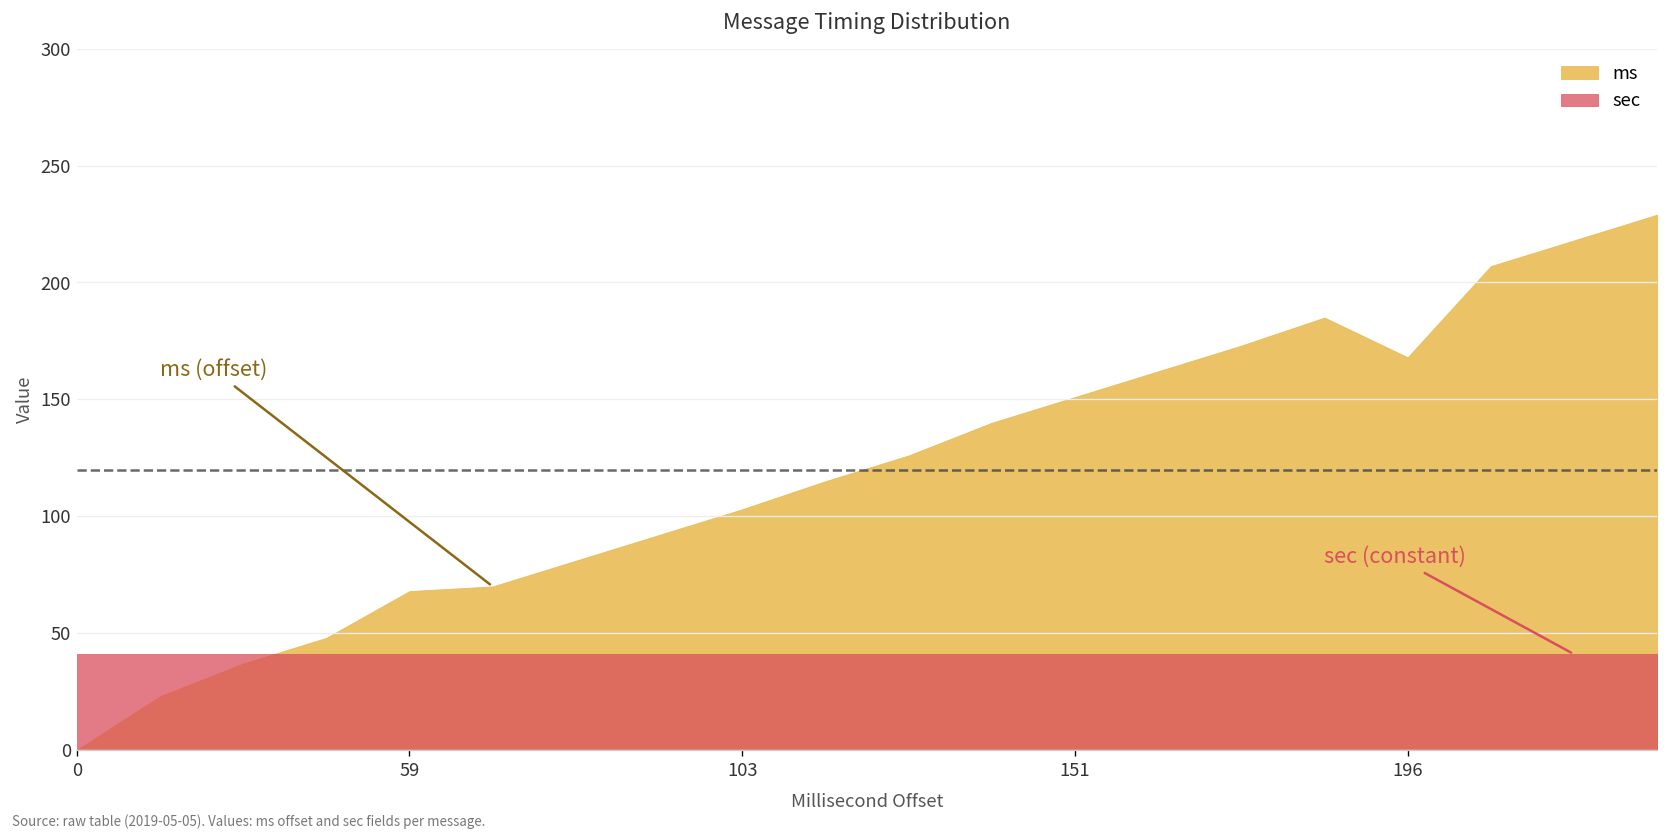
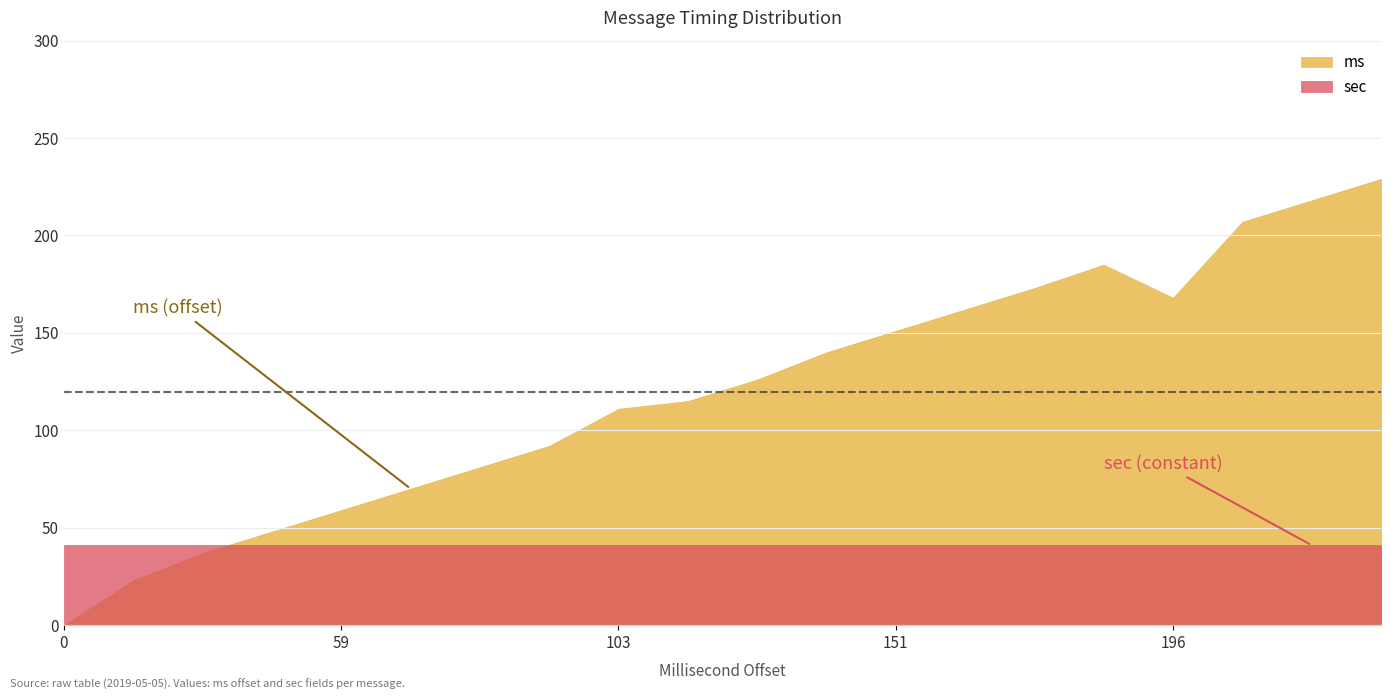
ms, 59: 68 -> 59
ms, 103: 103 -> 111
